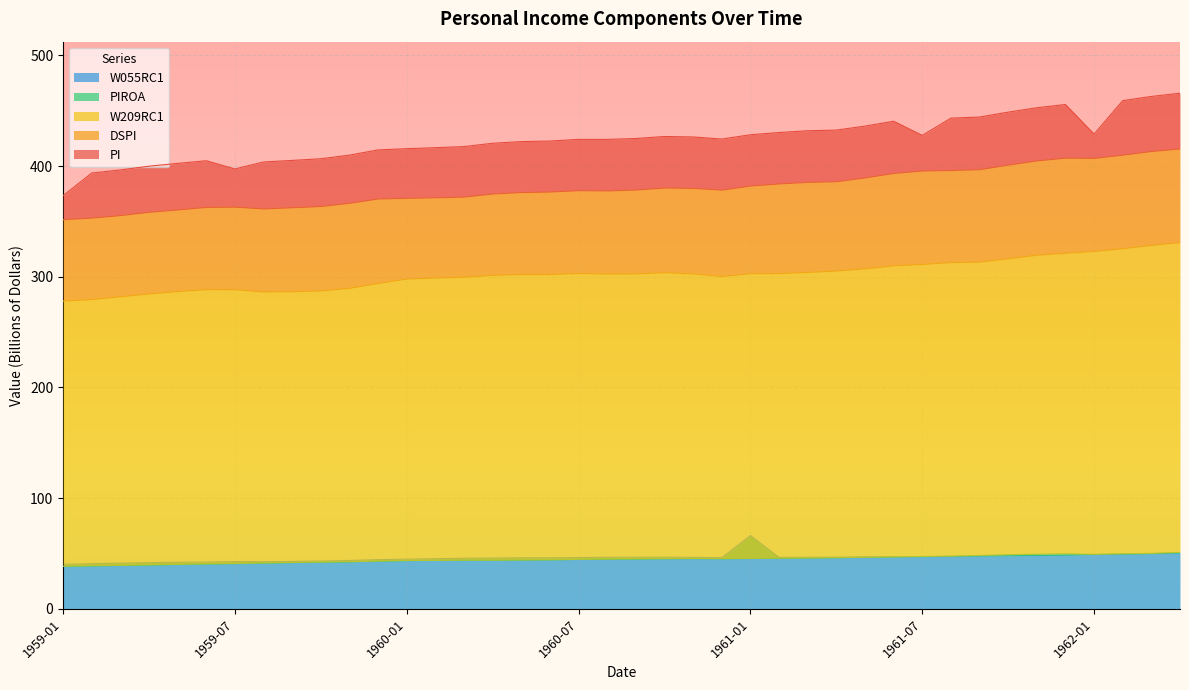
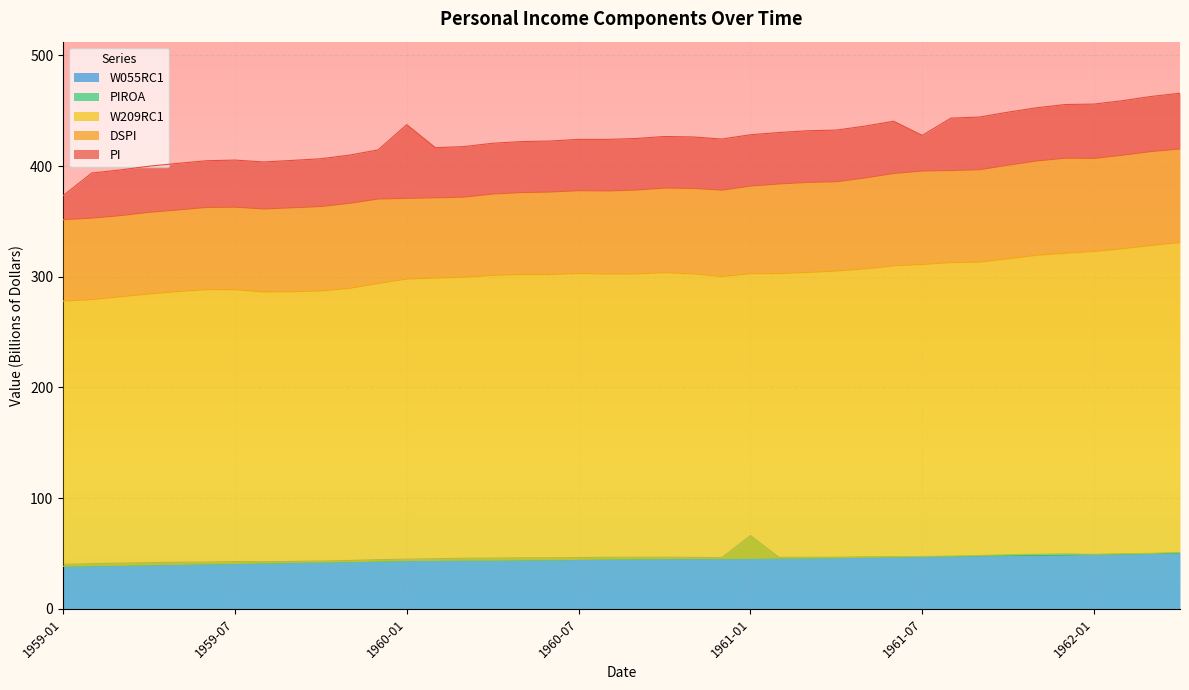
PI, 1959-07: 397 -> 405
PI, 1960-01: 416 -> 437
PI, 1962-01: 429 -> 456
